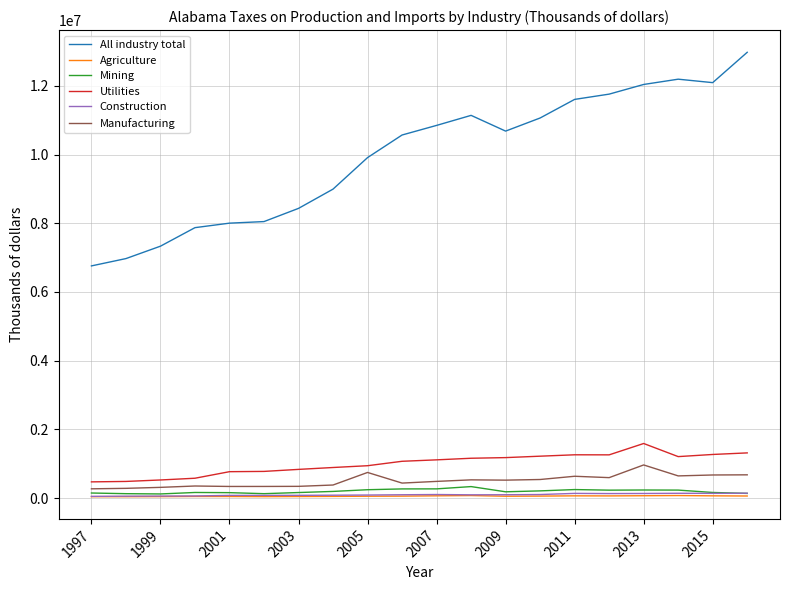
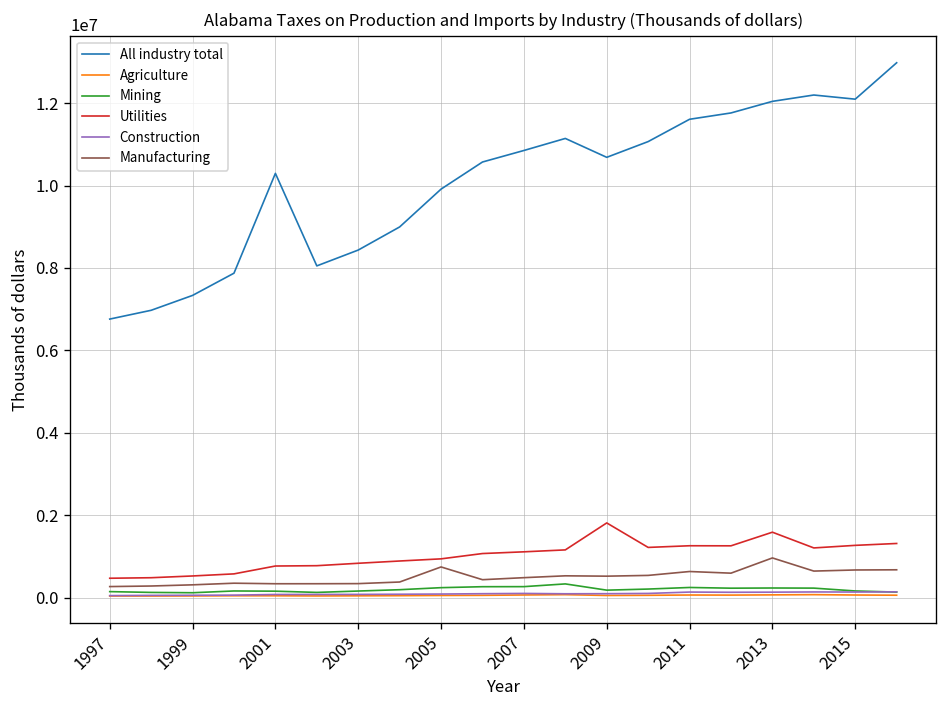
All industry total, 2001: 8000000 -> 10300000
Utilities, 2009: 1200000 -> 1800000
